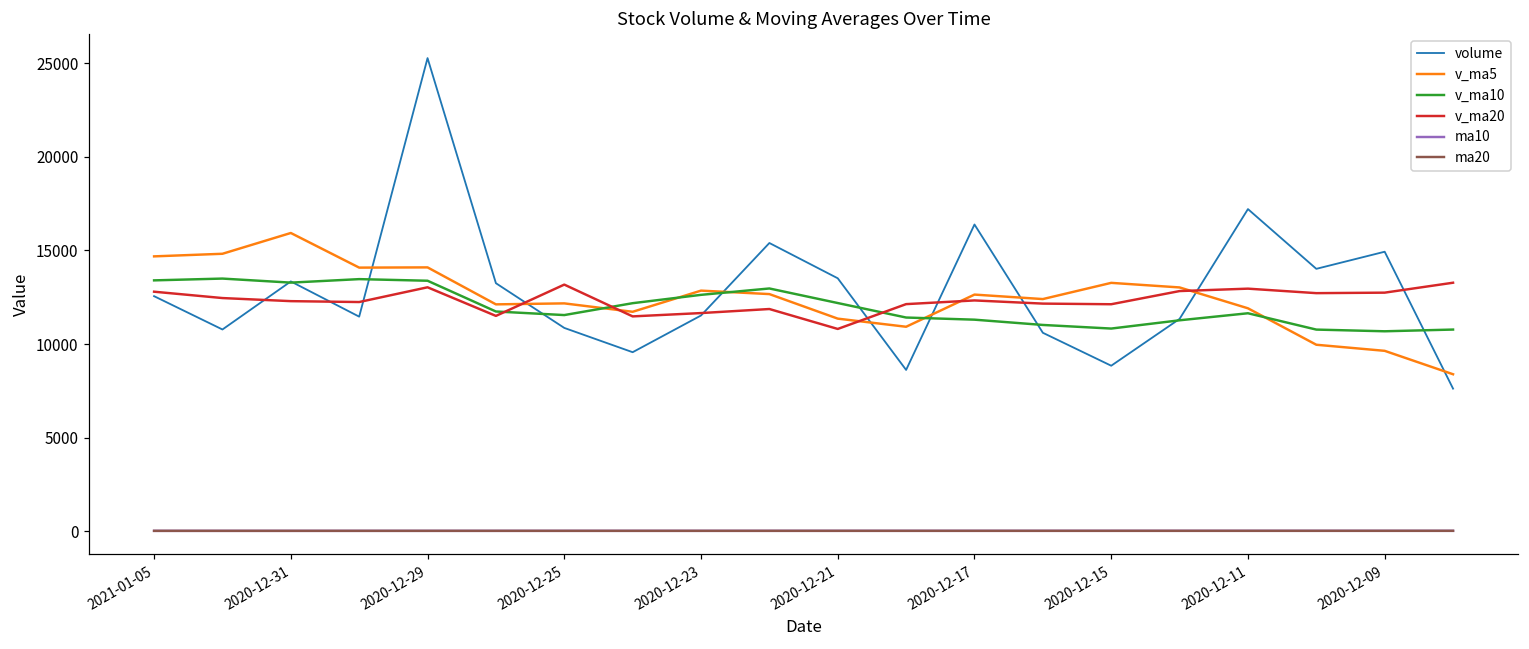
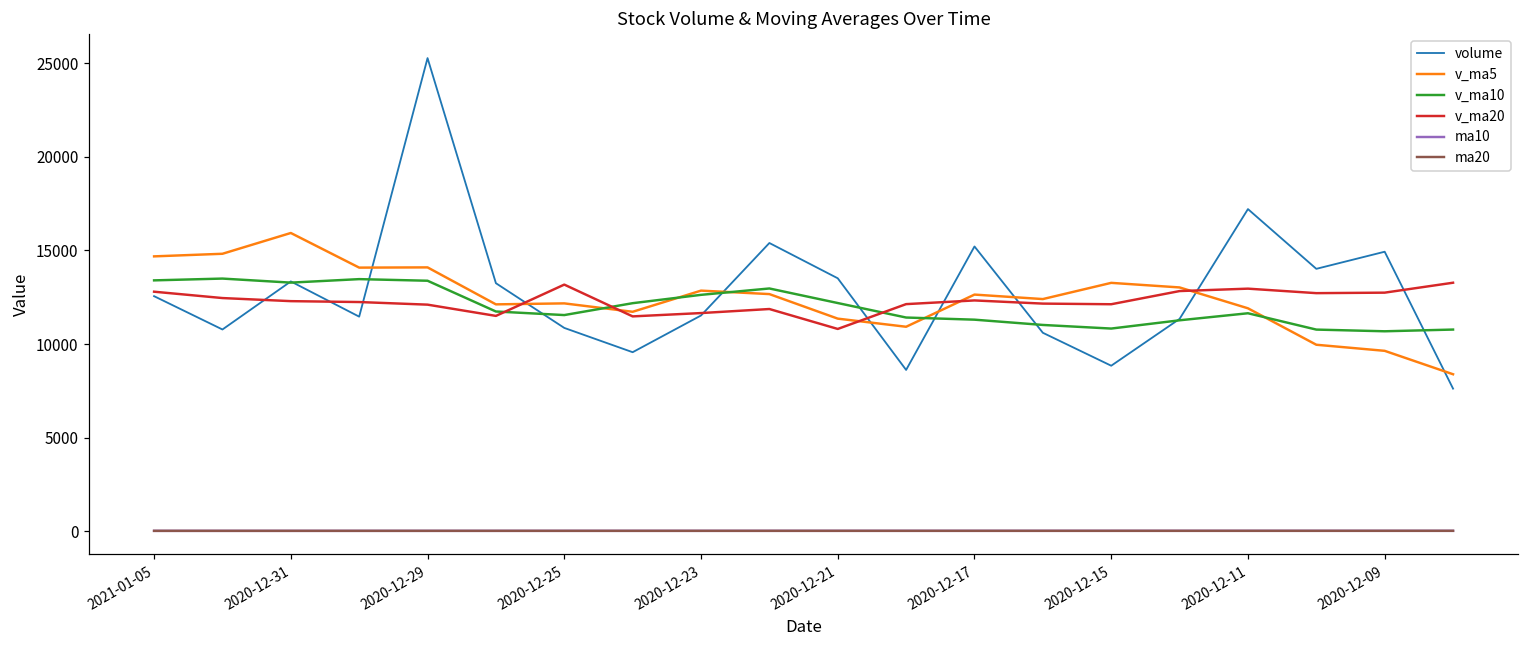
v_ma20, 2020-12-29: 13000 -> 12100
volume, 2020-12-17: 16400 -> 15200
